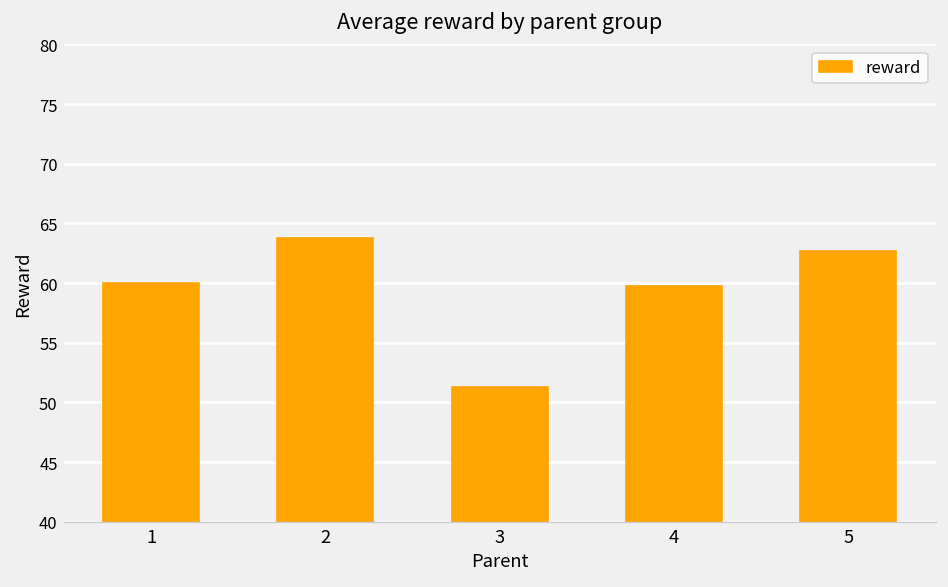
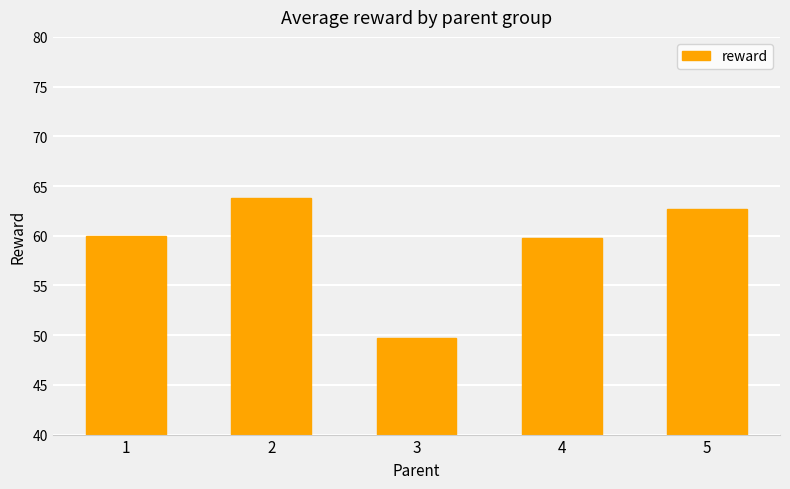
3: 51 -> 50
